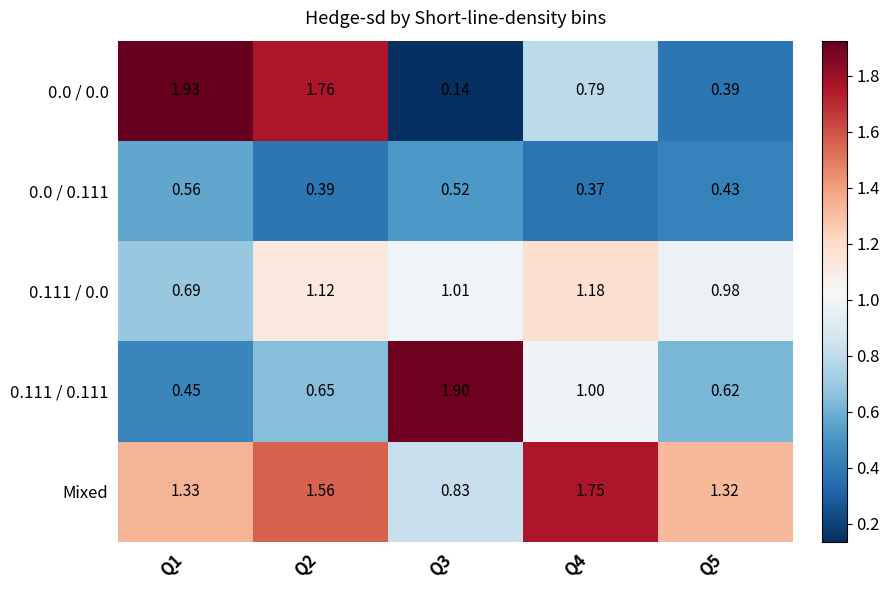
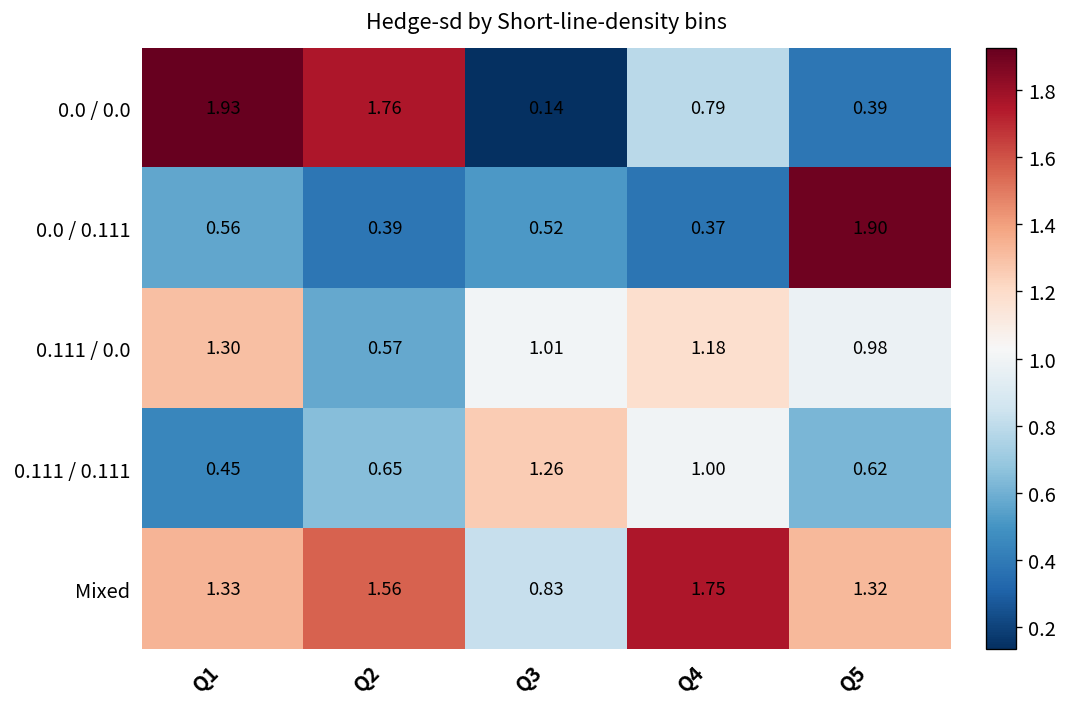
0.0 / 0.111, Q5: 0.43 -> 1.90
0.111 / 0.0, Q1: 0.69 -> 1.30
0.111 / 0.0, Q2: 1.12 -> 0.57
0.111 / 0.111, Q3: 1.90 -> 1.26
